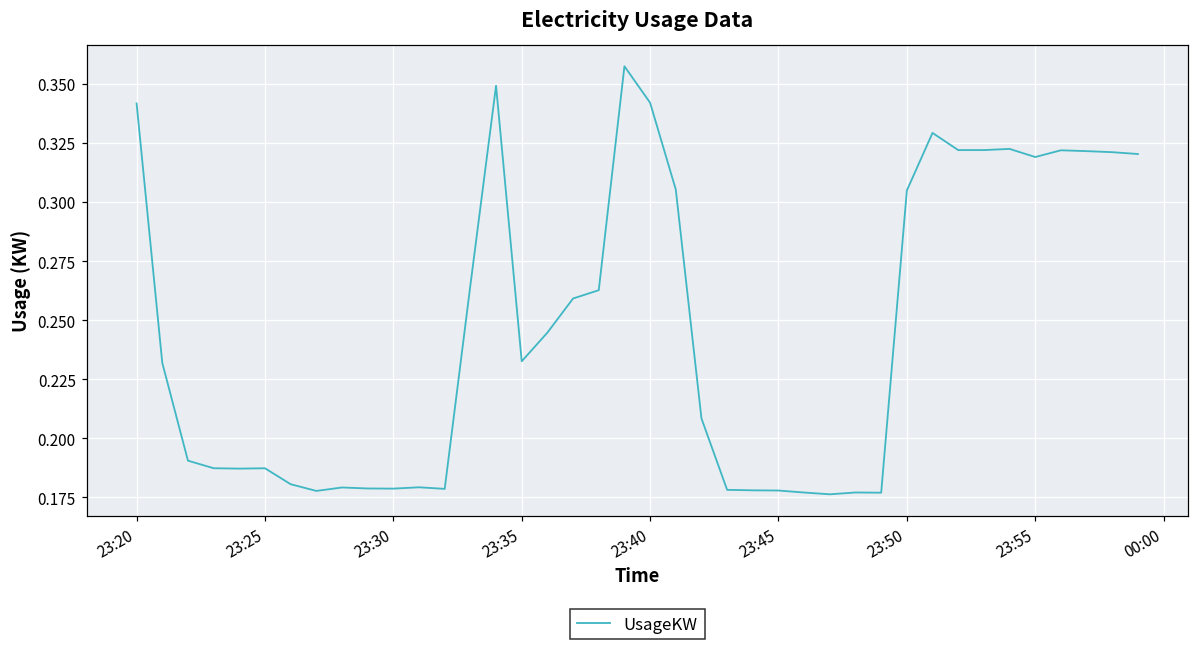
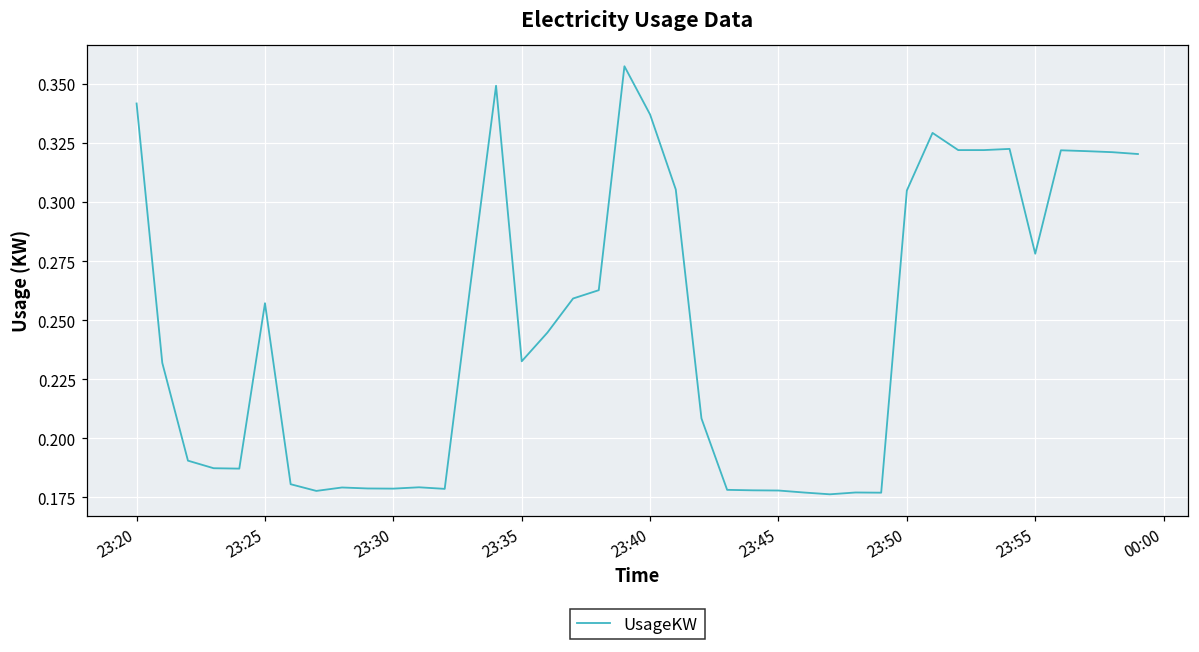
23:25: 0.187 -> 0.257
23:40: 0.342 -> 0.337
23:55: 0.319 -> 0.278
